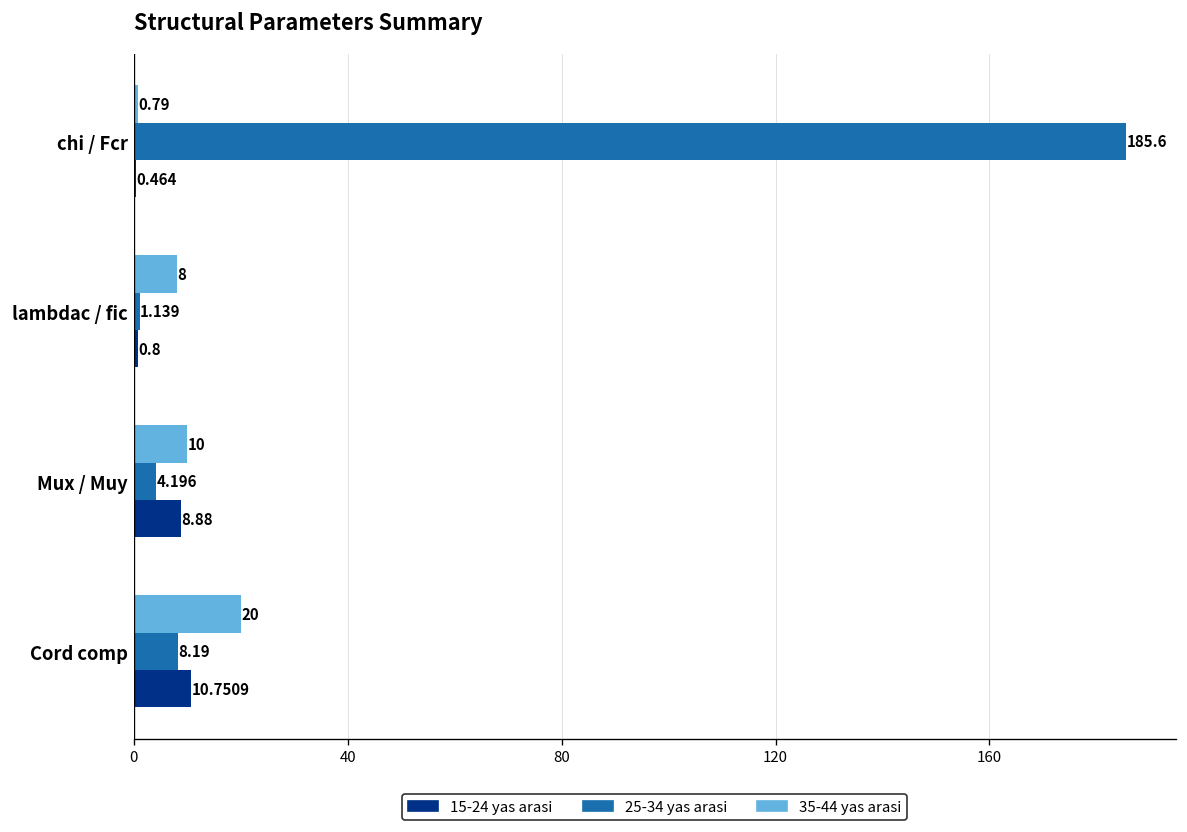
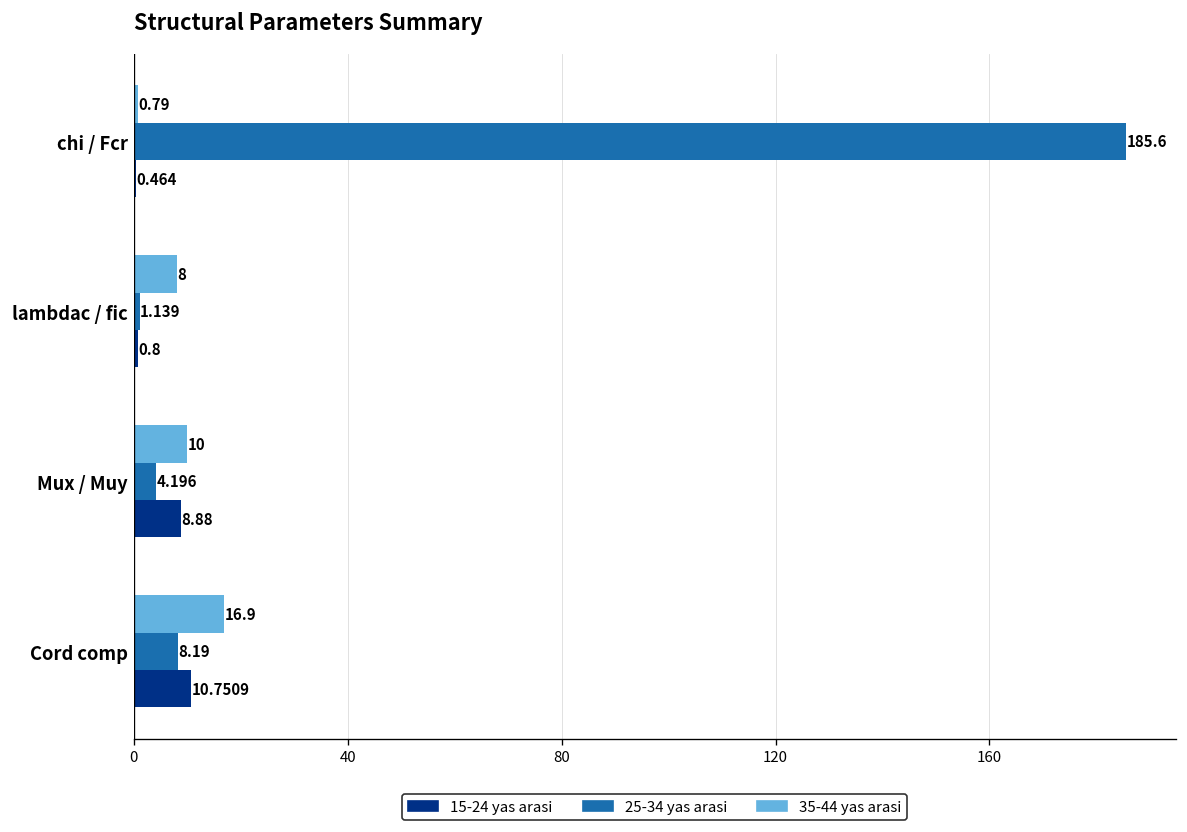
35-44 yas arasi, Cord comp: 20 -> 16.9
